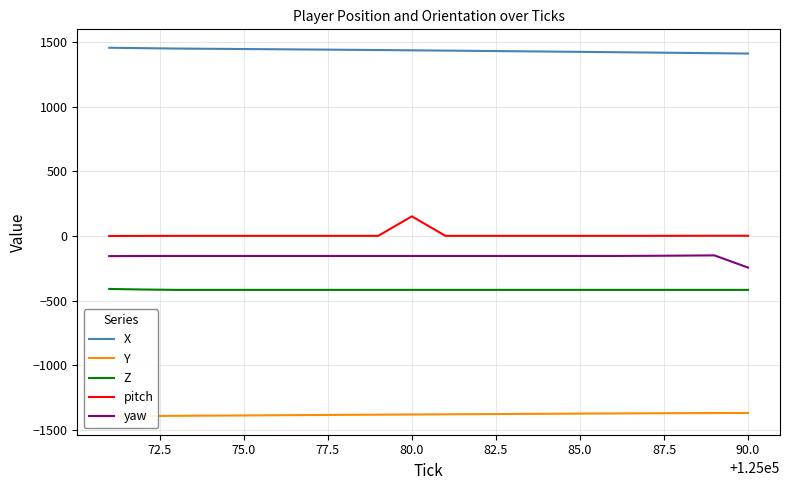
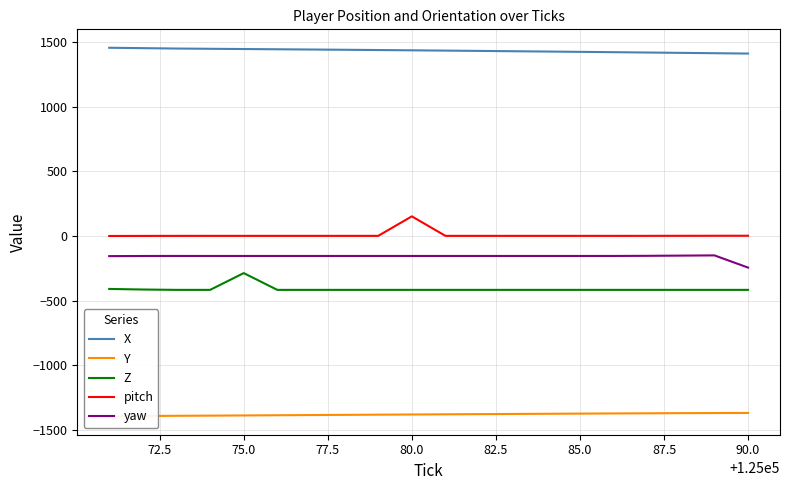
Z, 75.0: -420 -> -290
